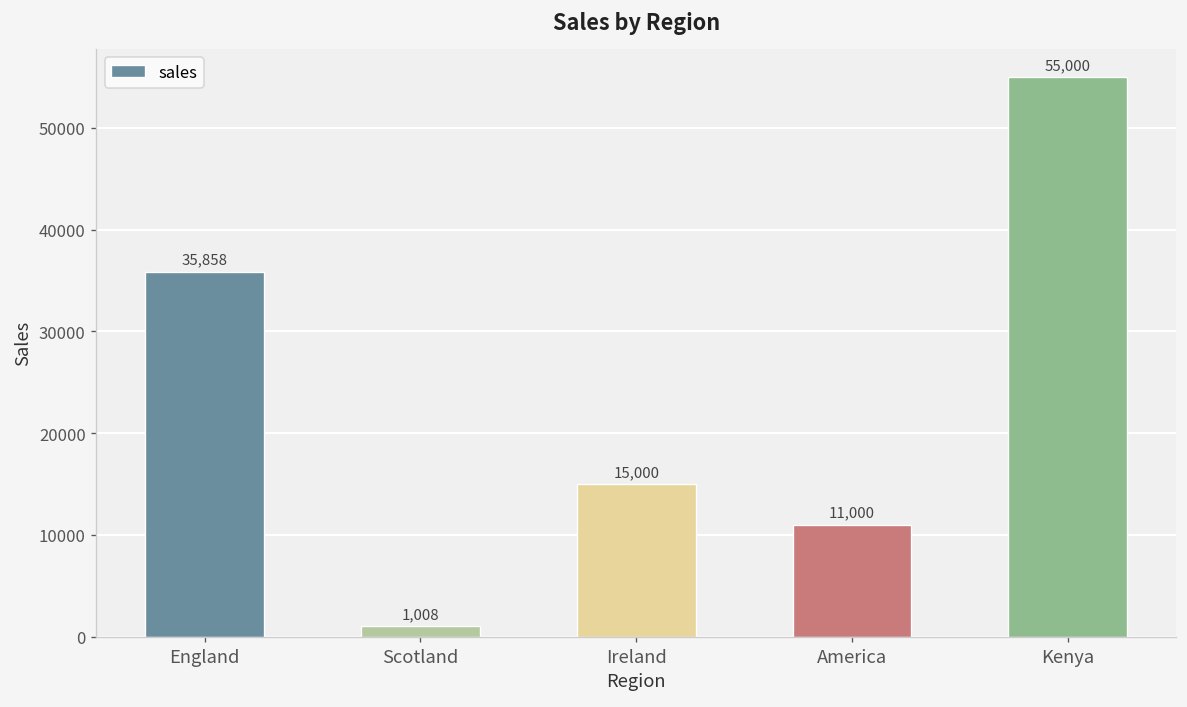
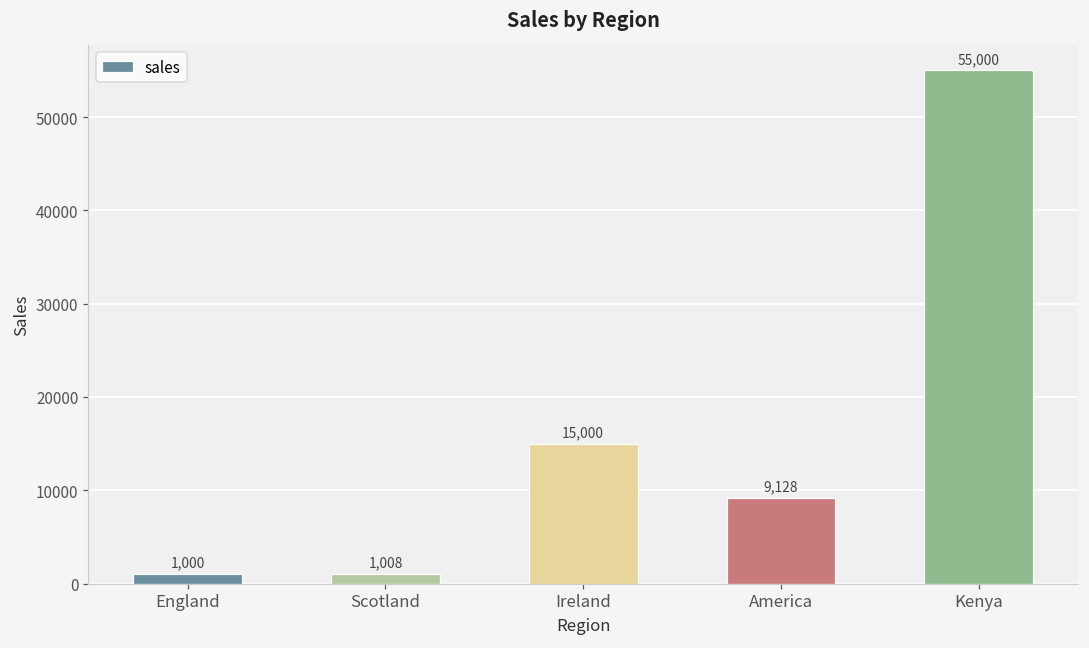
England: 35,858 -> 1,000
America: 11,000 -> 9,128
